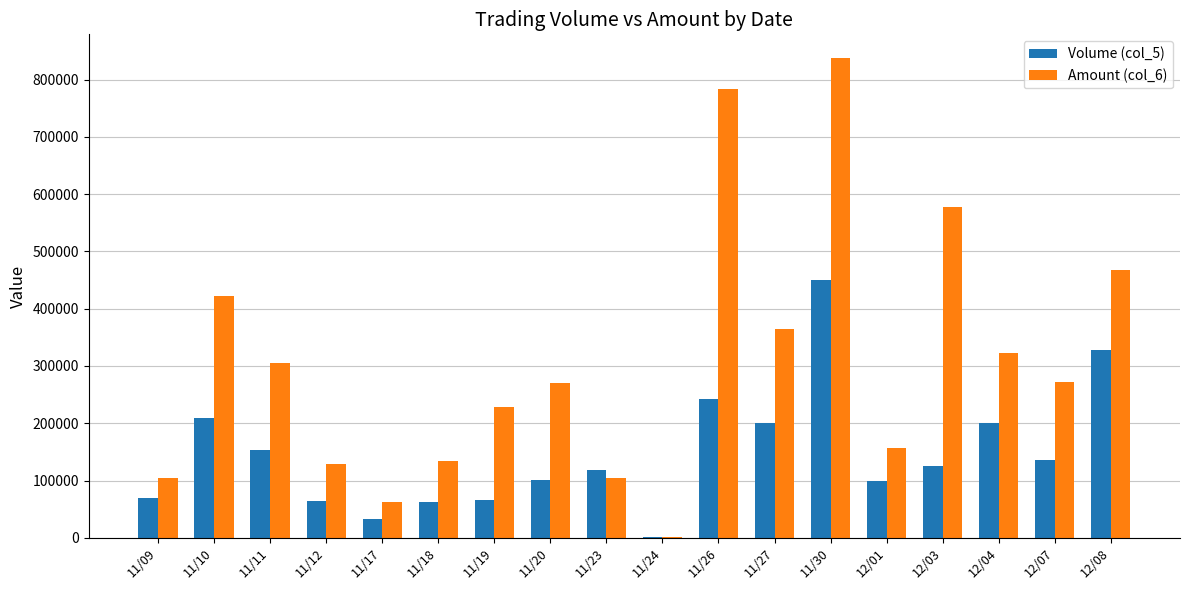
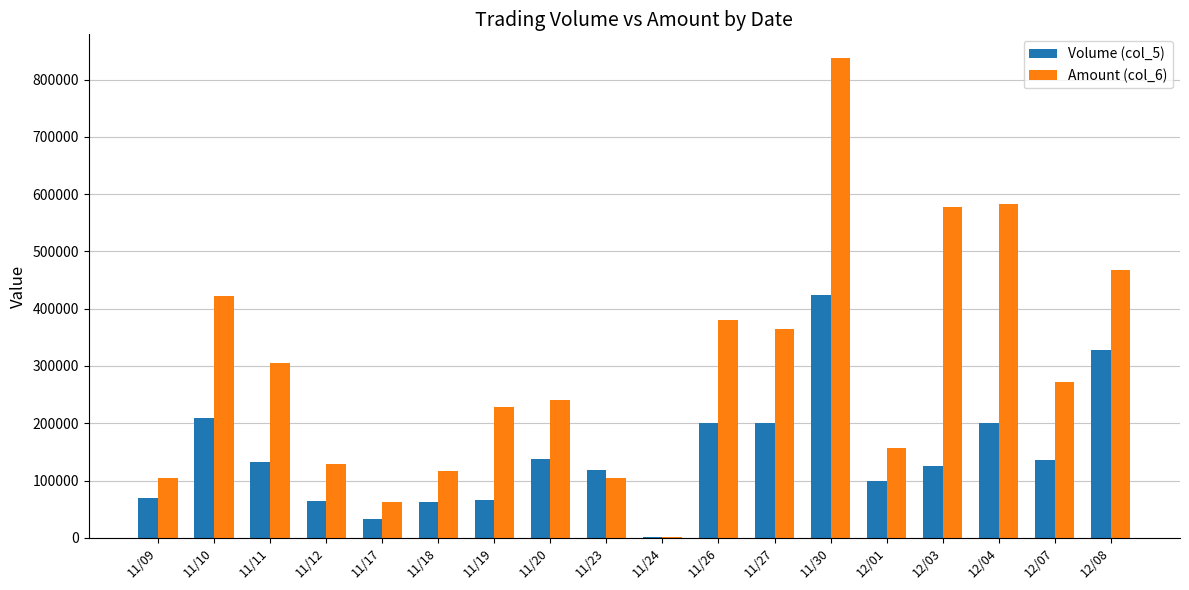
Volume (col_5), 11/11: 150000 -> 130000
Amount (col_6), 11/18: 130000 -> 120000
Volume (col_5), 11/20: 100000 -> 140000
Amount (col_6), 11/20: 270000 -> 240000
Volume (col_5), 11/26: 240000 -> 200000
Amount (col_6), 11/26: 780000 -> 380000
Volume (col_5), 11/30: 450000 -> 420000
Amount (col_6), 12/04: 320000 -> 580000
